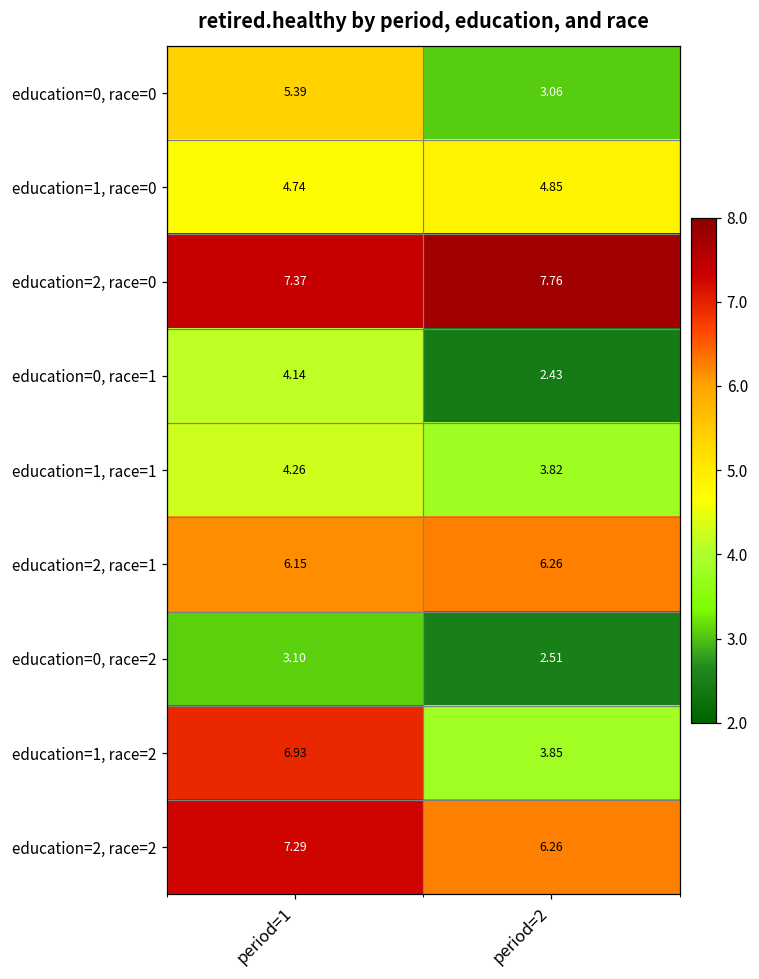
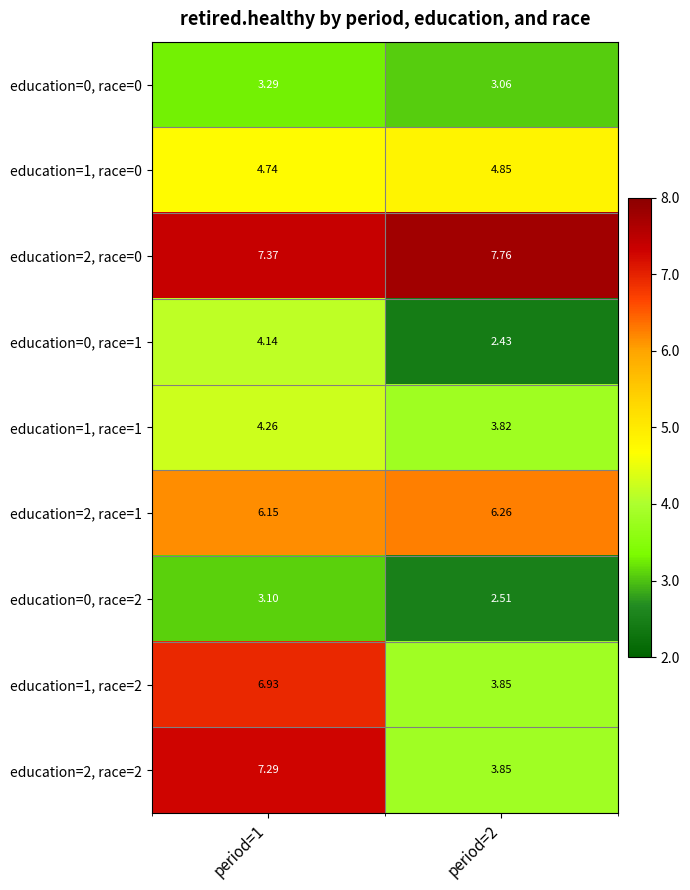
education=0, race=0, period=1: 5.39 -> 3.29
education=2, race=2, period=2: 6.26 -> 3.85
